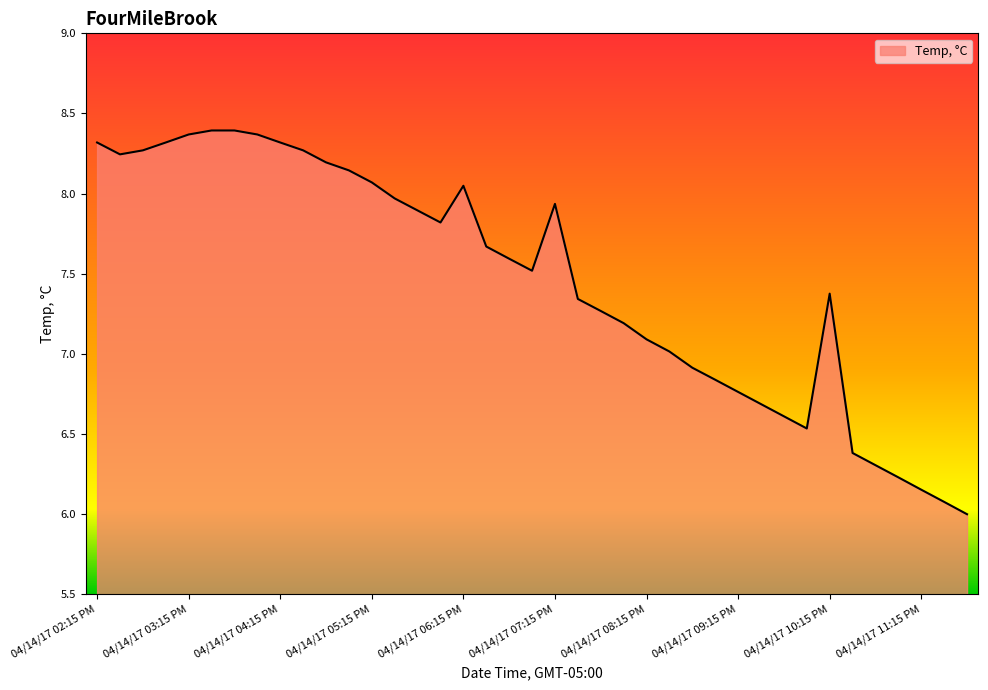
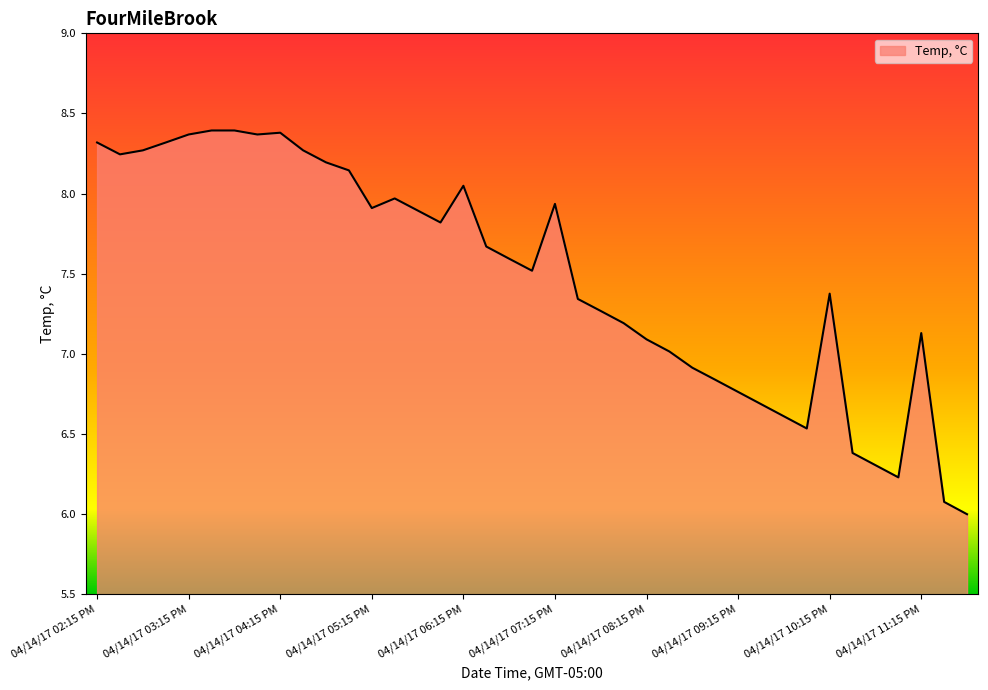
04/14/17 04:15 PM: 8.32 -> 8.38
04/14/17 05:15 PM: 8.07 -> 7.91
04/14/17 11:15 PM: 6.15 -> 7.13
